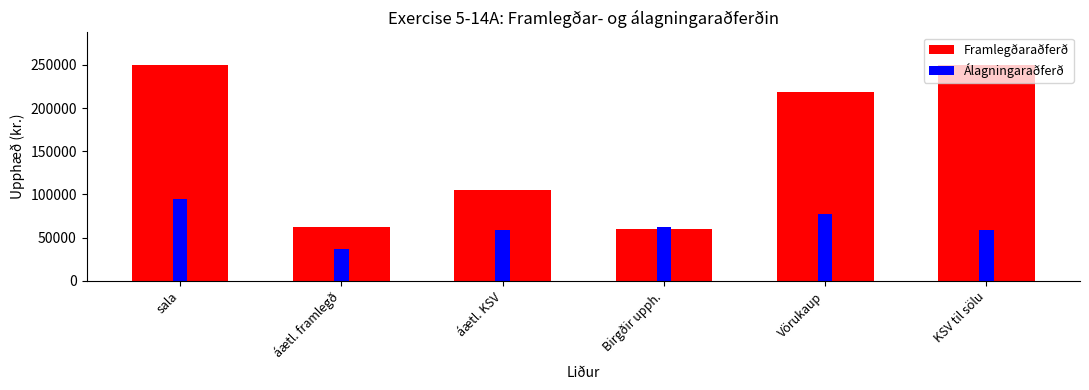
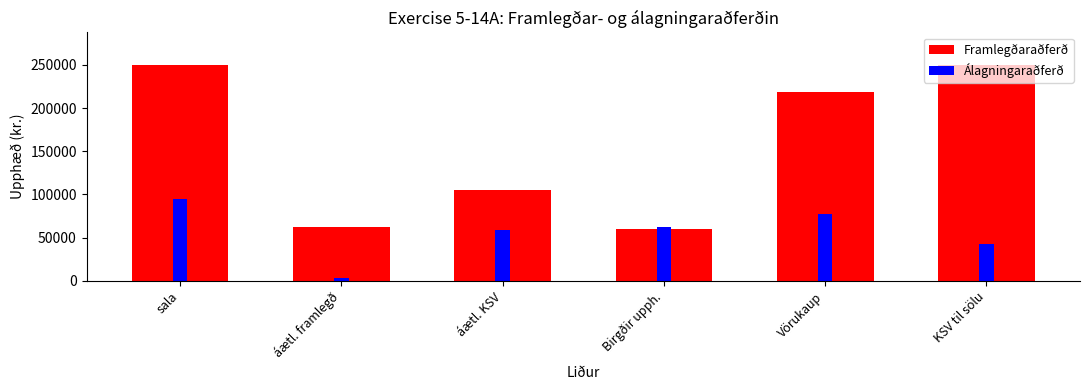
Álagningaraðferð, áætl. framlegð: 40000 -> 0
Álagningaraðferð, KSV til sölu: 60000 -> 40000
